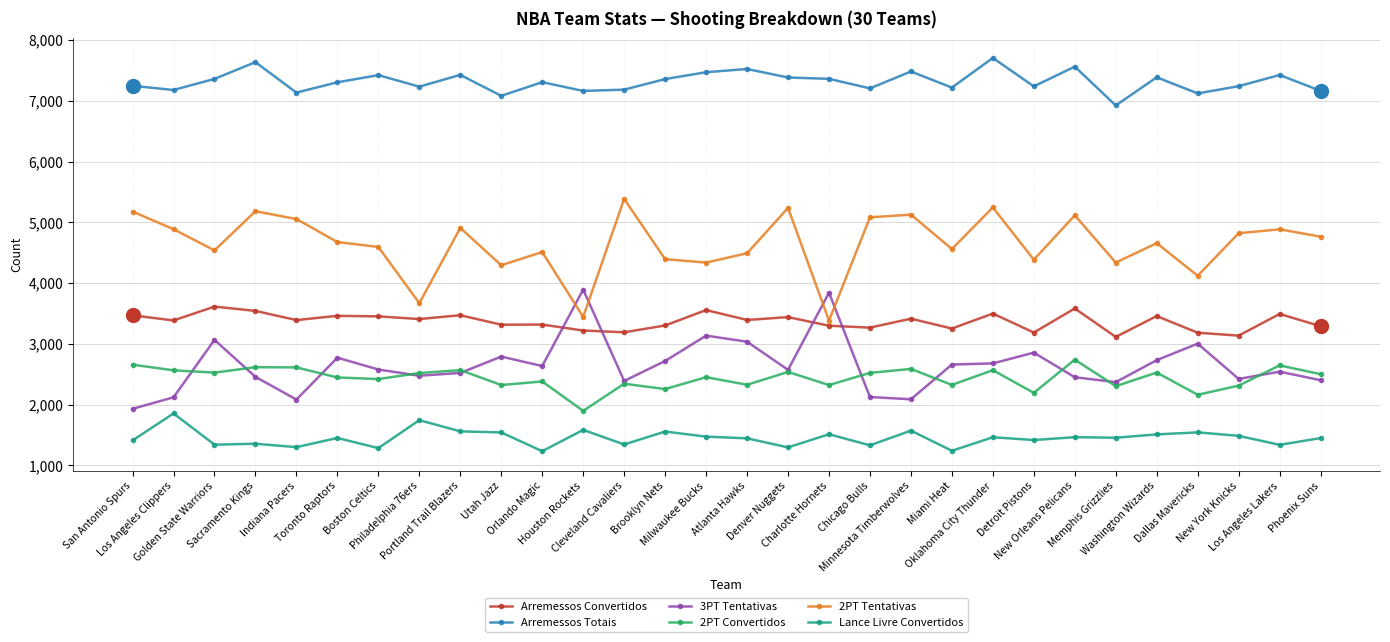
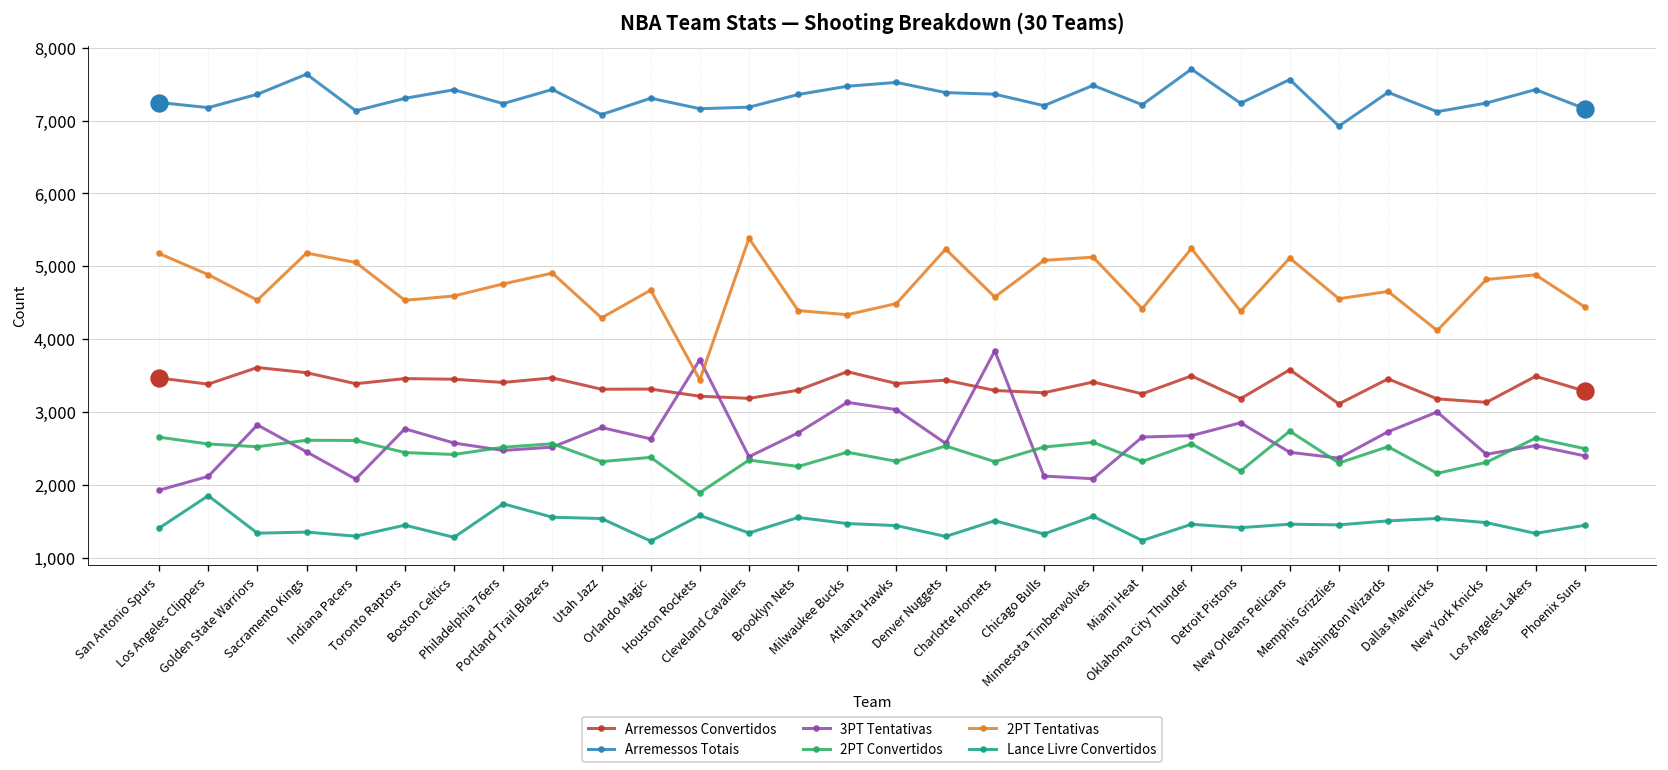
3PT Tentativas, Golden State Warriors: 3,100 -> 2,800
2PT Tentativas, Toronto Raptors: 4,700 -> 4,500
2PT Tentativas, Philadelphia 76ers: 3,700 -> 4,800
2PT Tentativas, Orlando Magic: 4,500 -> 4,700
3PT Tentativas, Houston Rockets: 3,900 -> 3,700
2PT Tentativas, Charlotte Hornets: 3,400 -> 4,600
2PT Tentativas, Miami Heat: 4,600 -> 4,400
2PT Tentativas, Memphis Grizzlies: 4,300 -> 4,600
2PT Tentativas, Phoenix Suns: 4,800 -> 4,400
